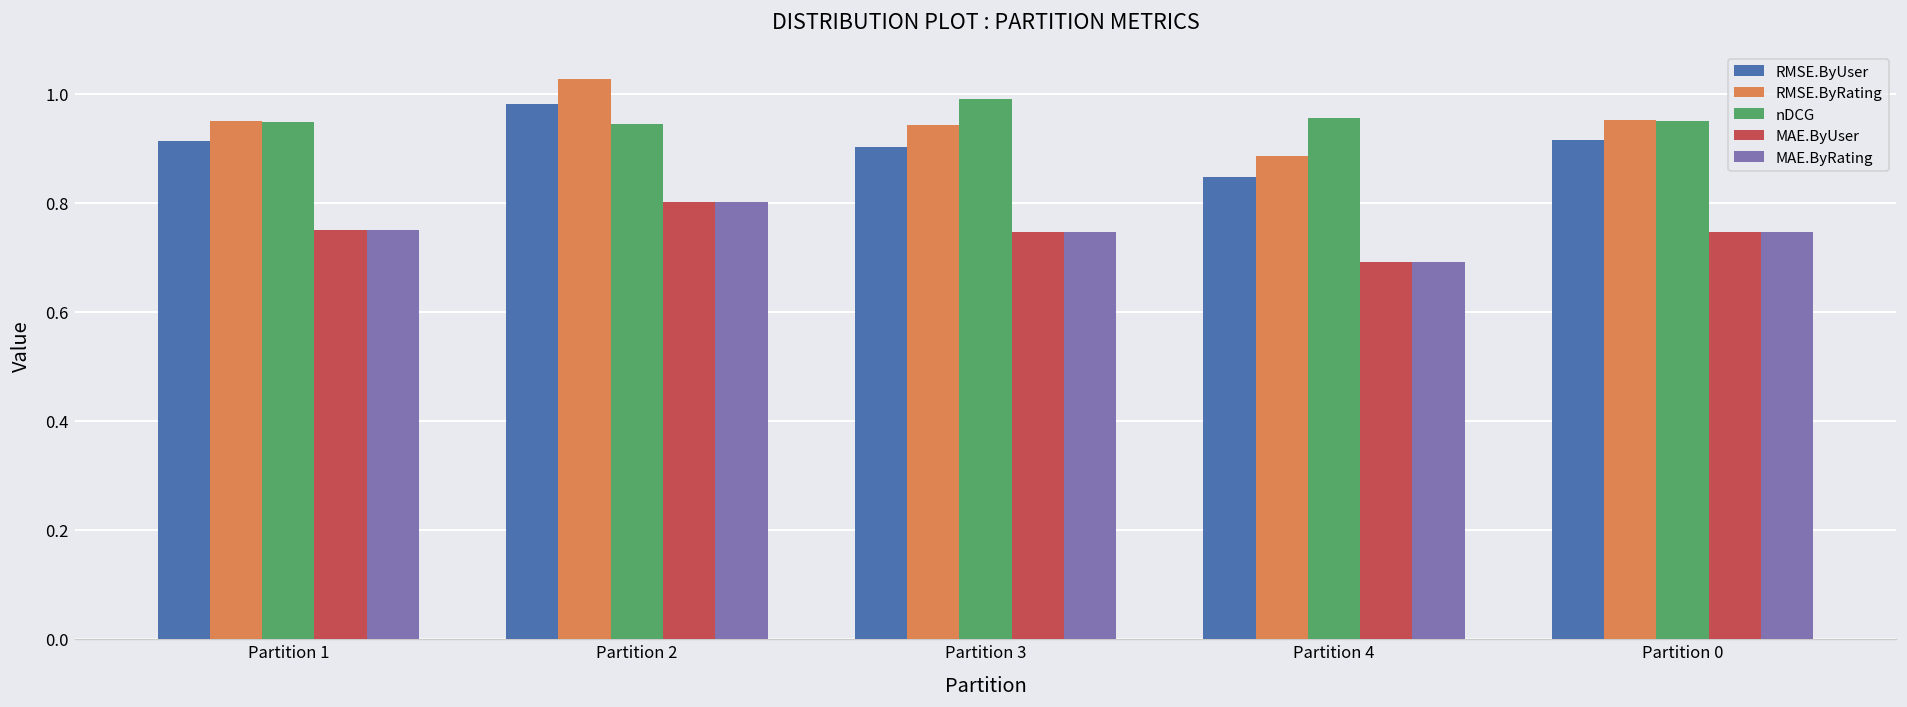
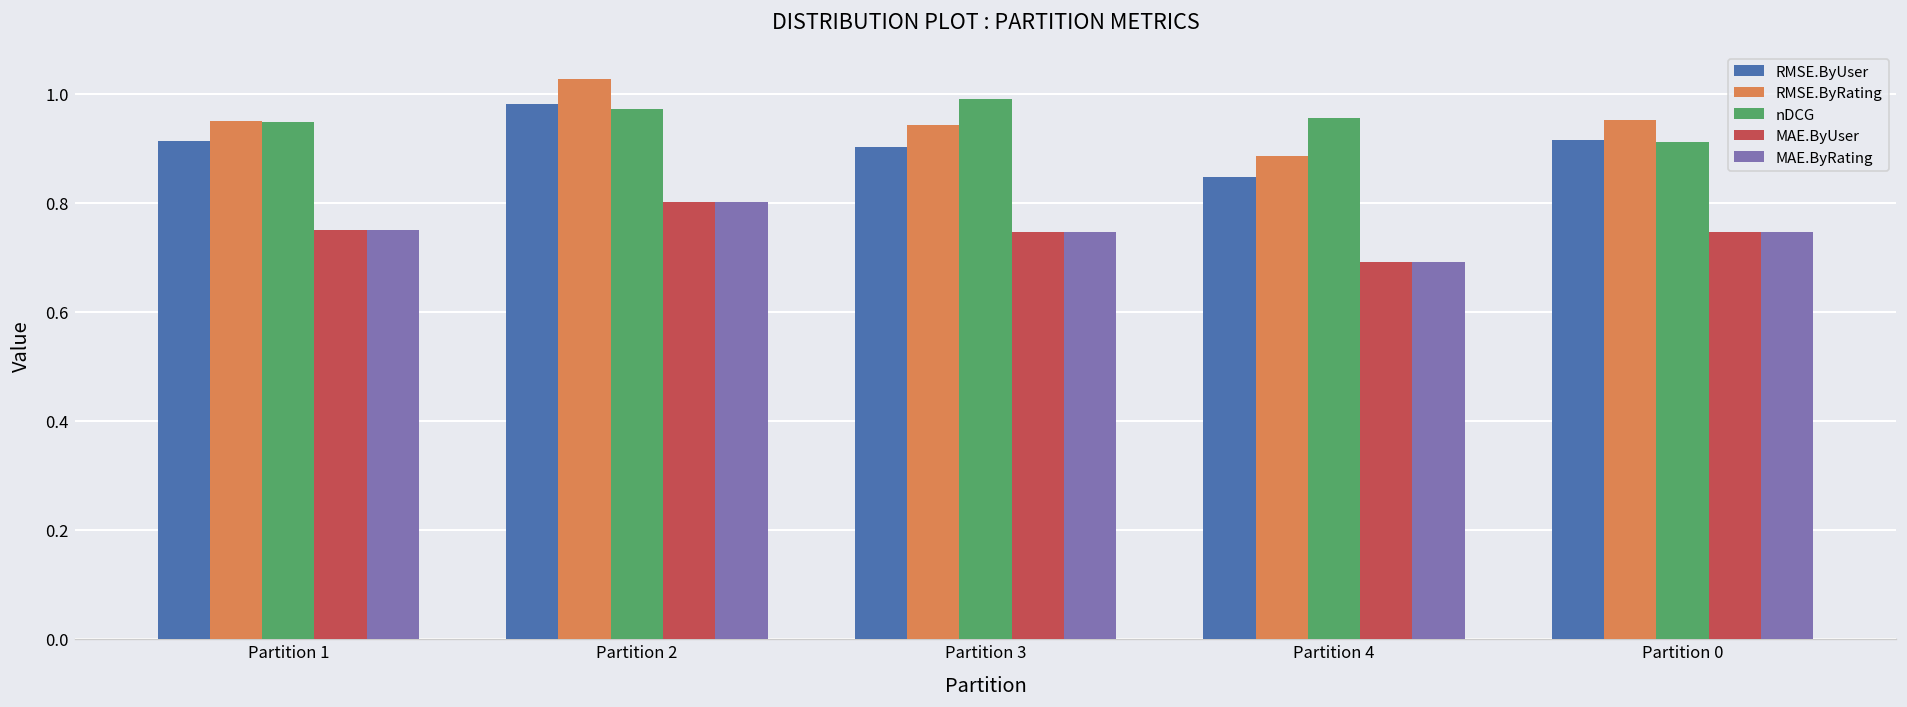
nDCG, Partition 2: 0.94 -> 0.97
nDCG, Partition 0: 0.95 -> 0.91
